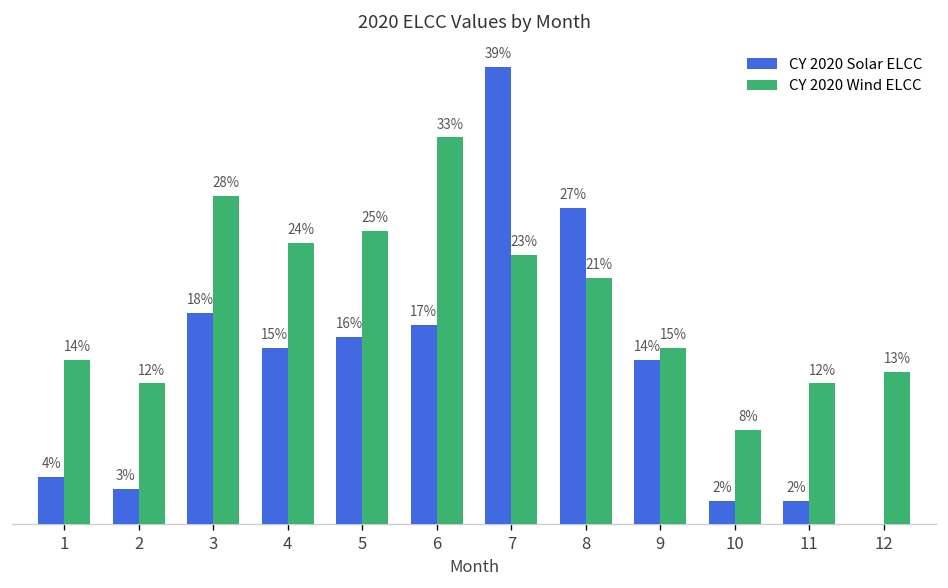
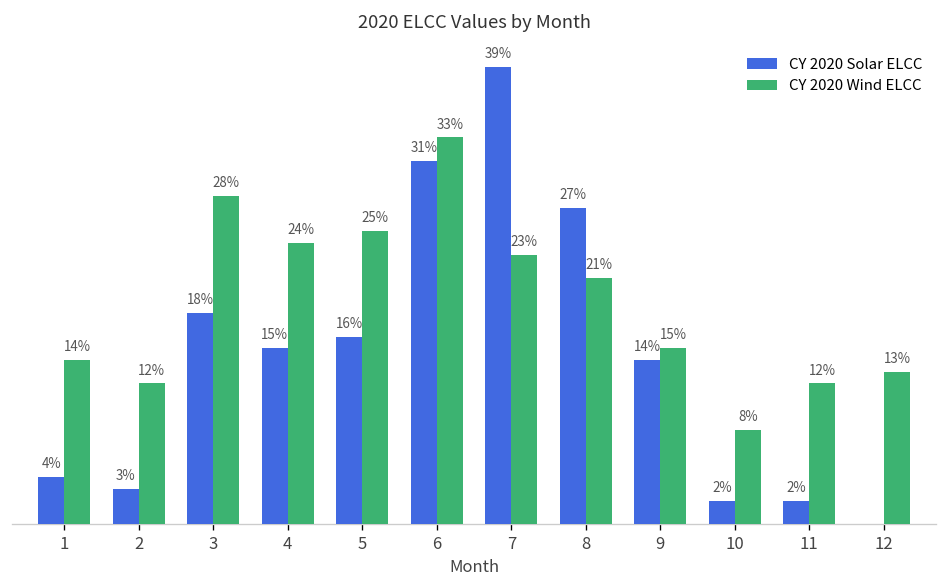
CY 2020 Solar ELCC, 6: 17% -> 31%
